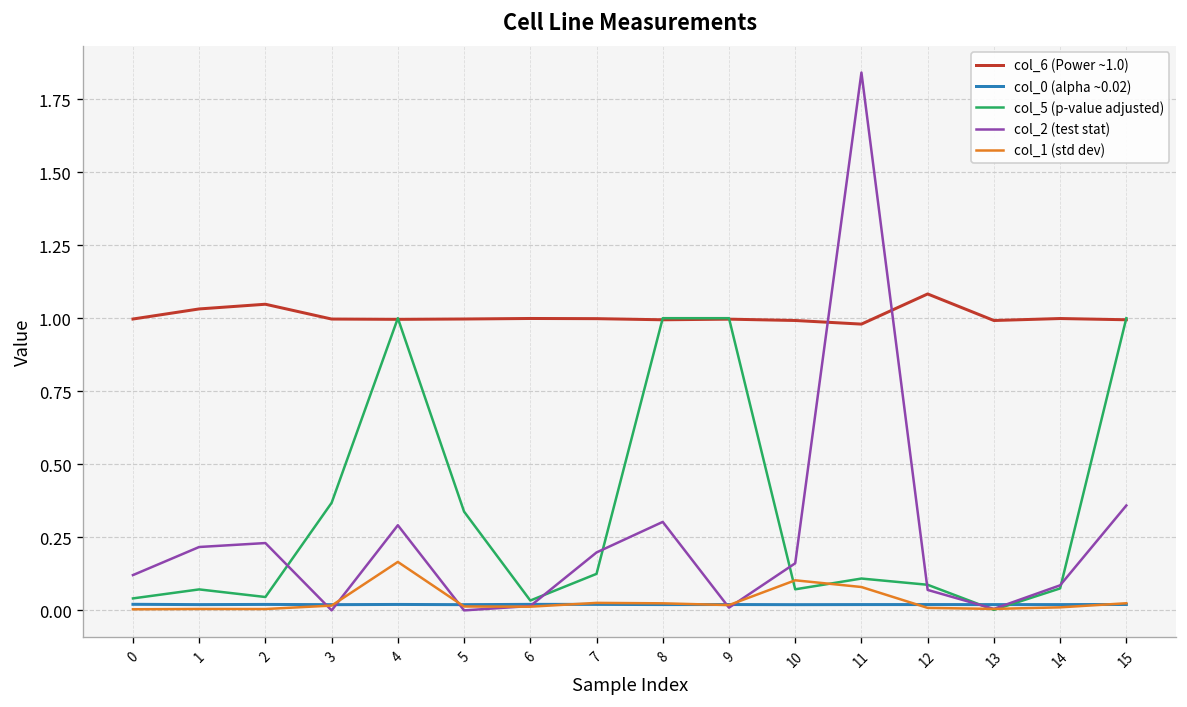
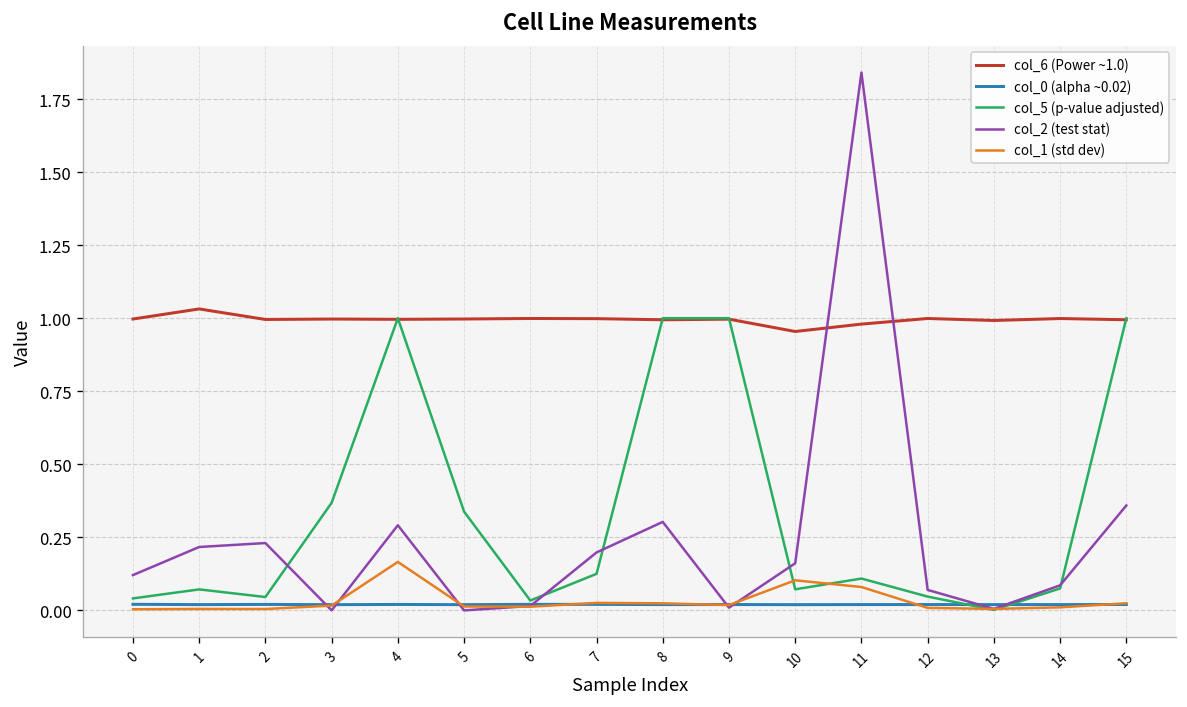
col_6 (Power ~1.0), 2: 1.05 -> 1.00
col_6 (Power ~1.0), 10: 0.99 -> 0.95
col_6 (Power ~1.0), 12: 1.08 -> 1.00
col_5 (p-value adjusted), 12: 0.09 -> 0.05
